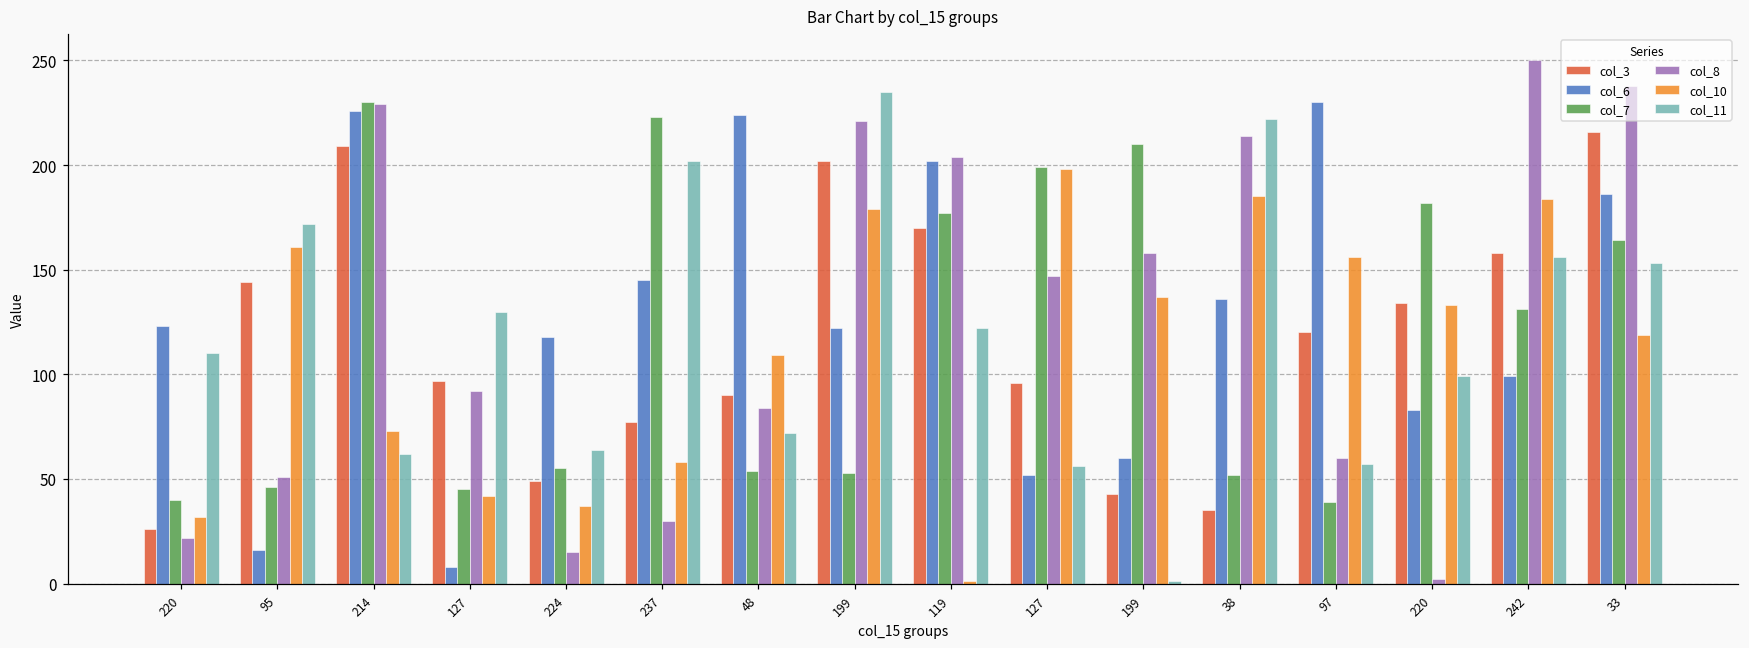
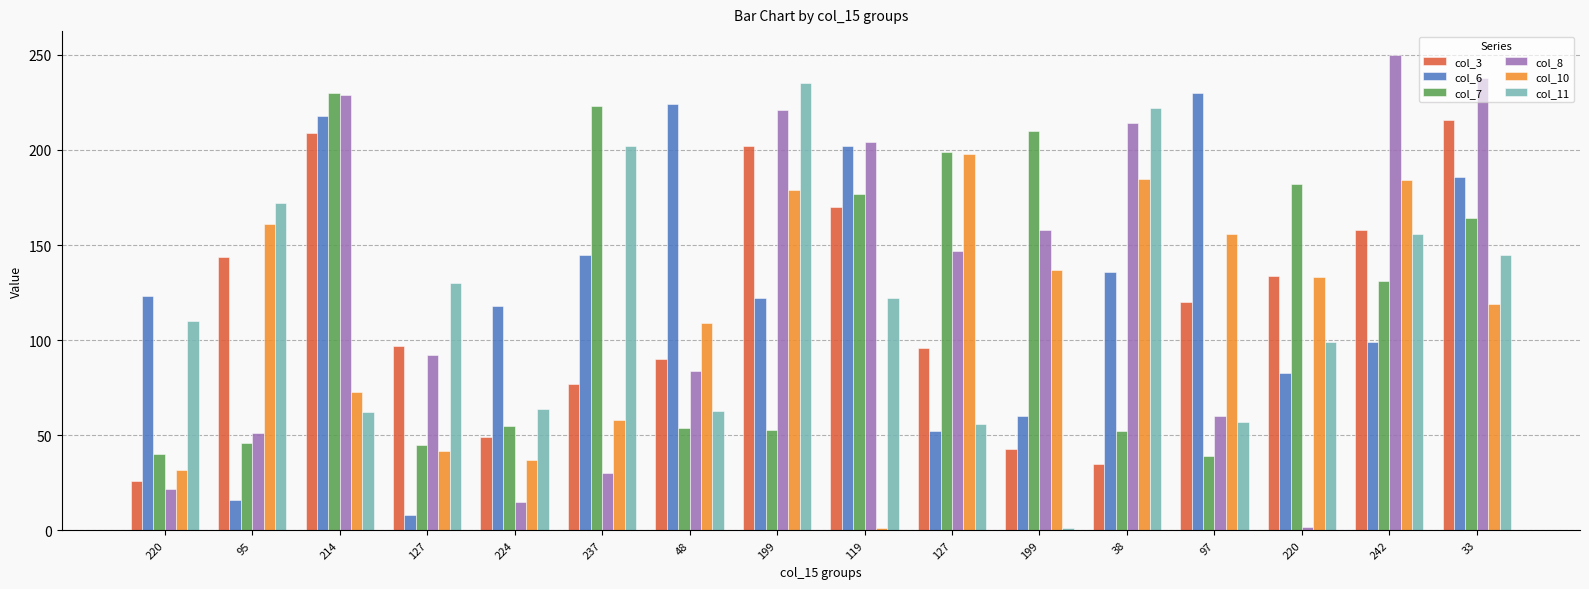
col_6, 214: 226 -> 218
col_11, 48: 72 -> 63
col_11, 33: 153 -> 145
